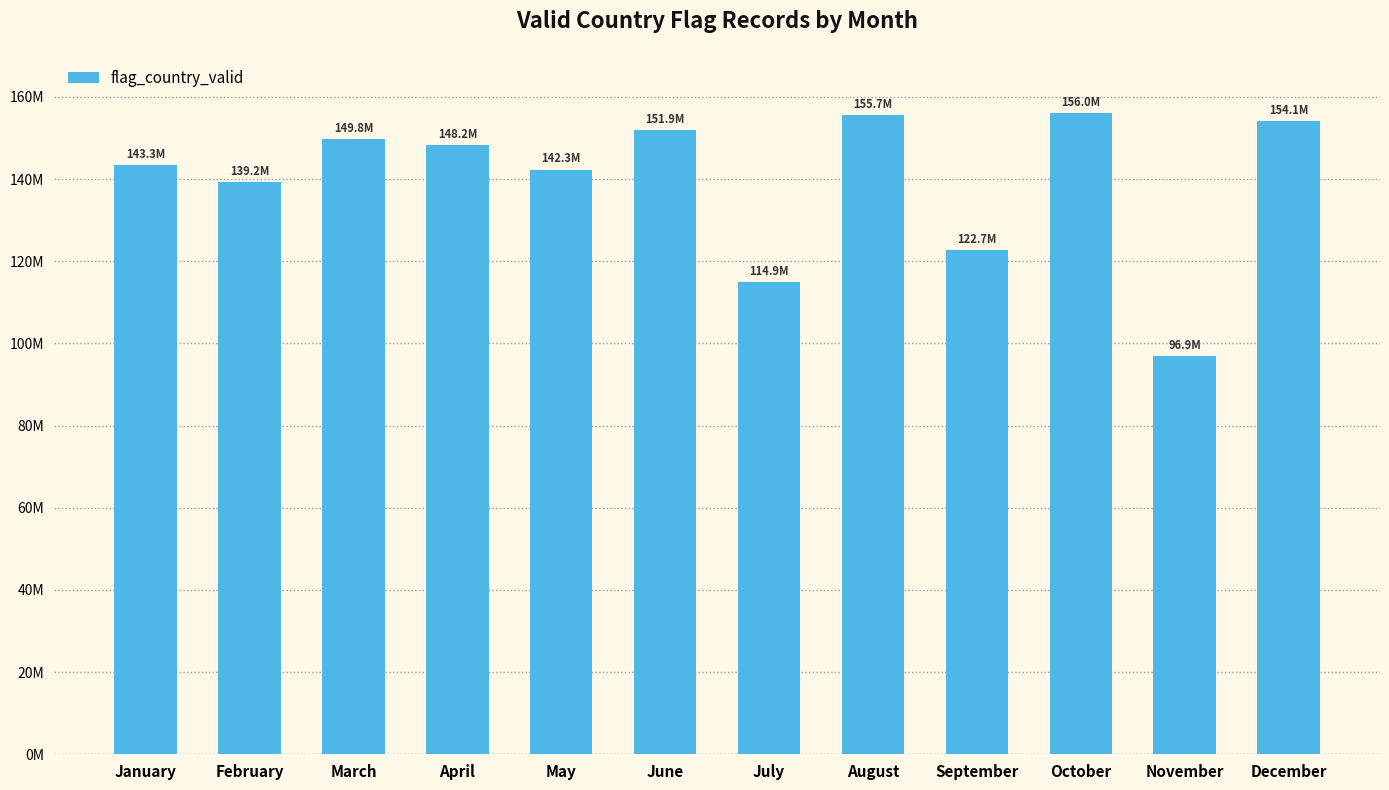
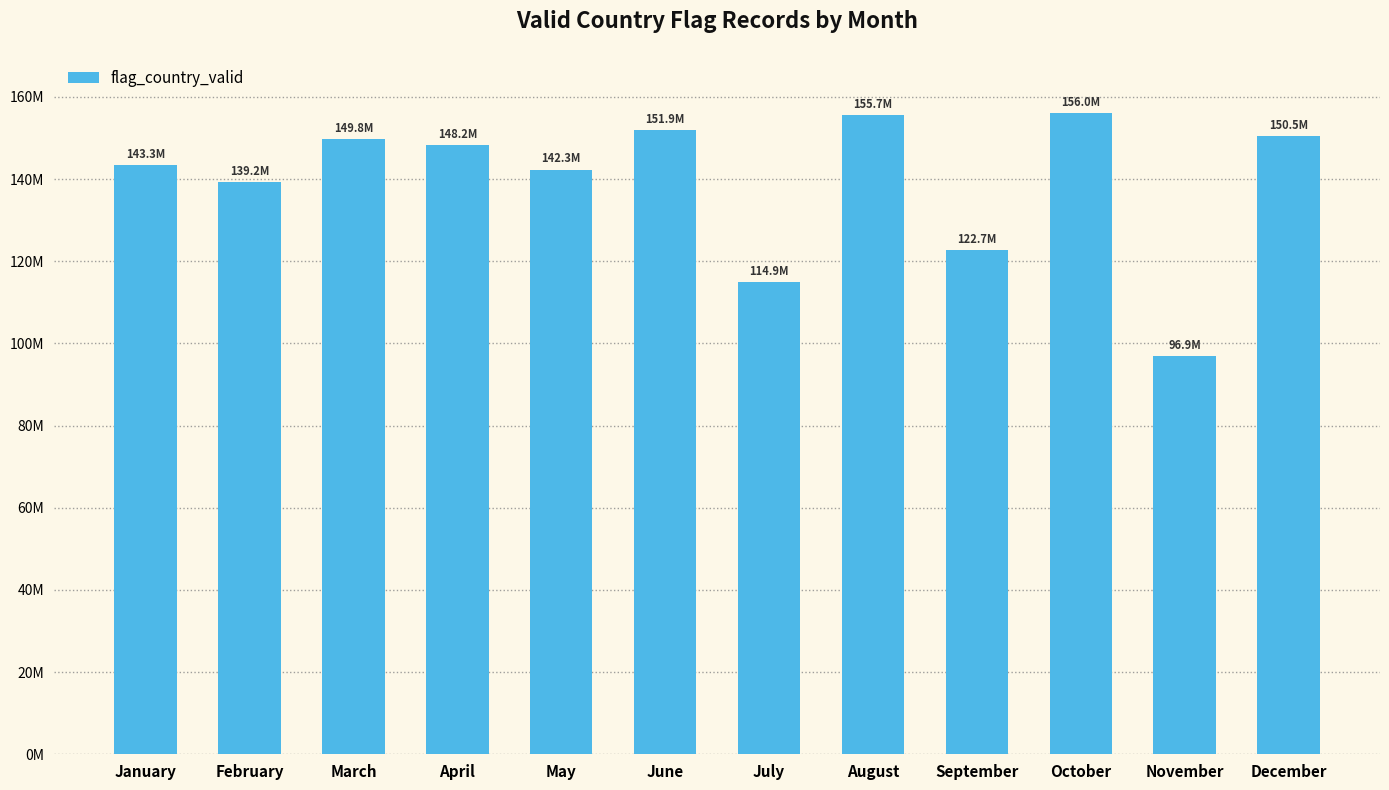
December: 154.1M -> 150.5M
